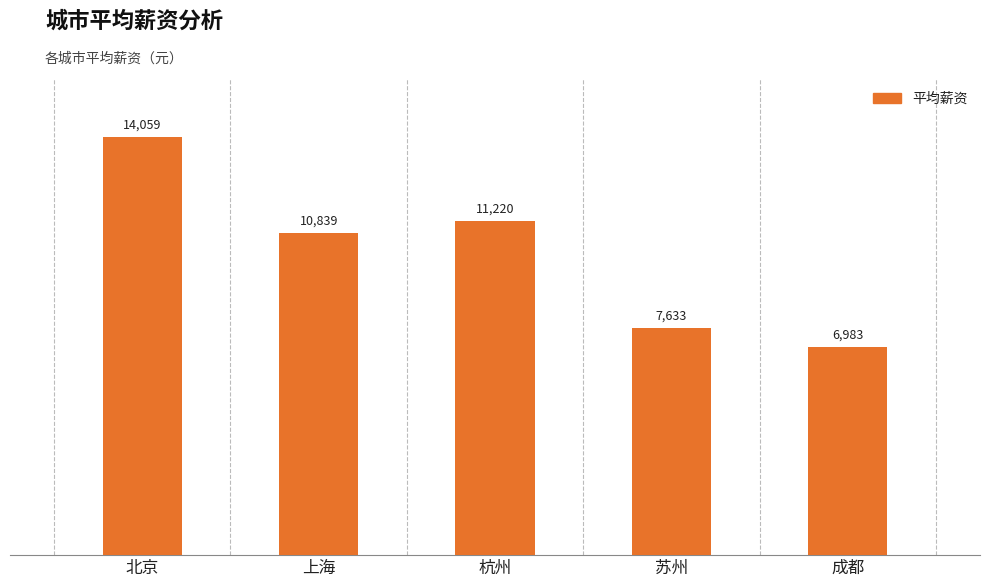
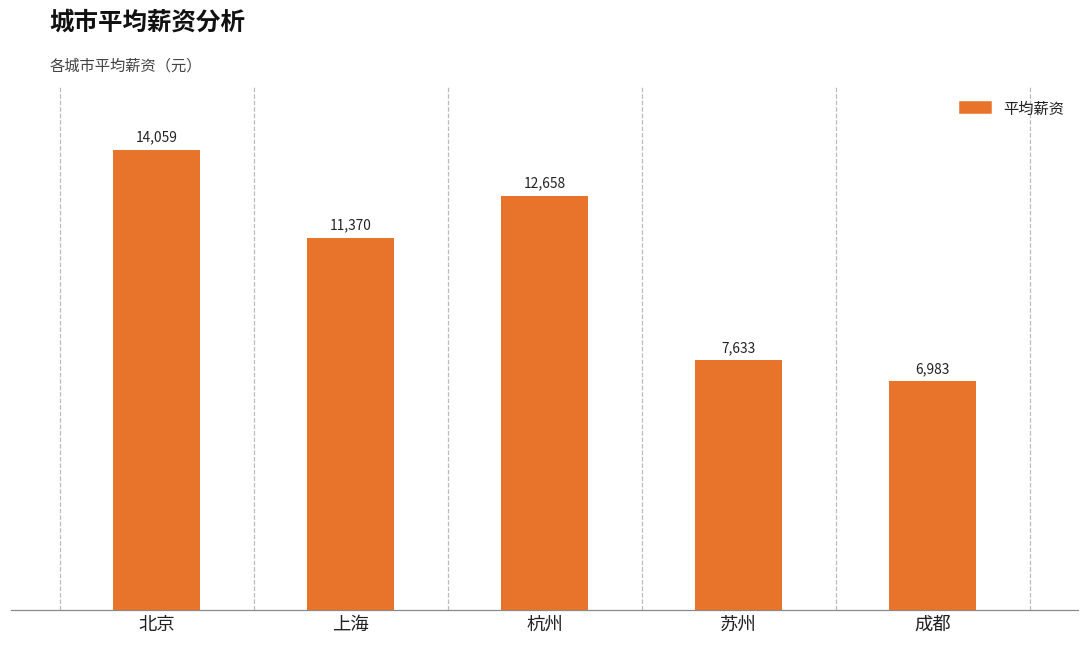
上海: 10,839 -> 11,370
杭州: 11,220 -> 12,658
